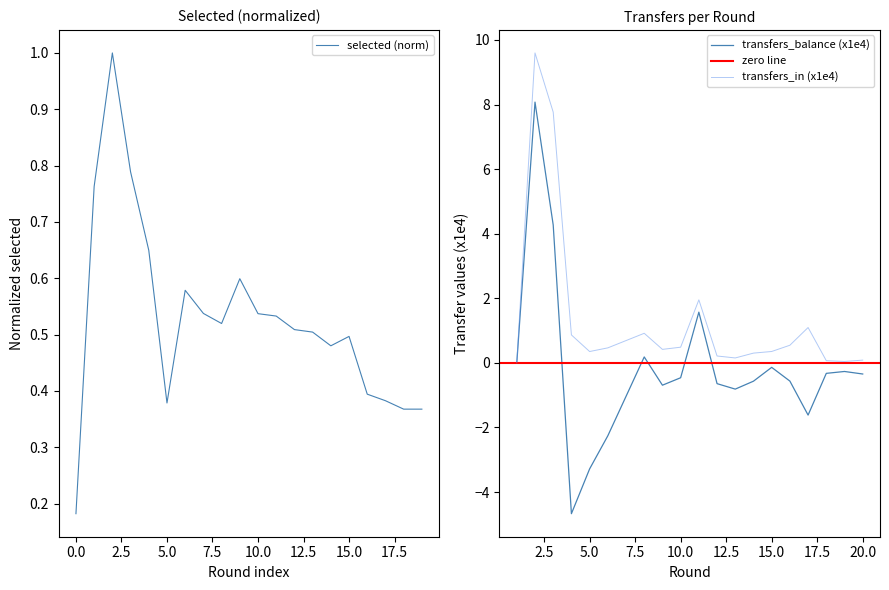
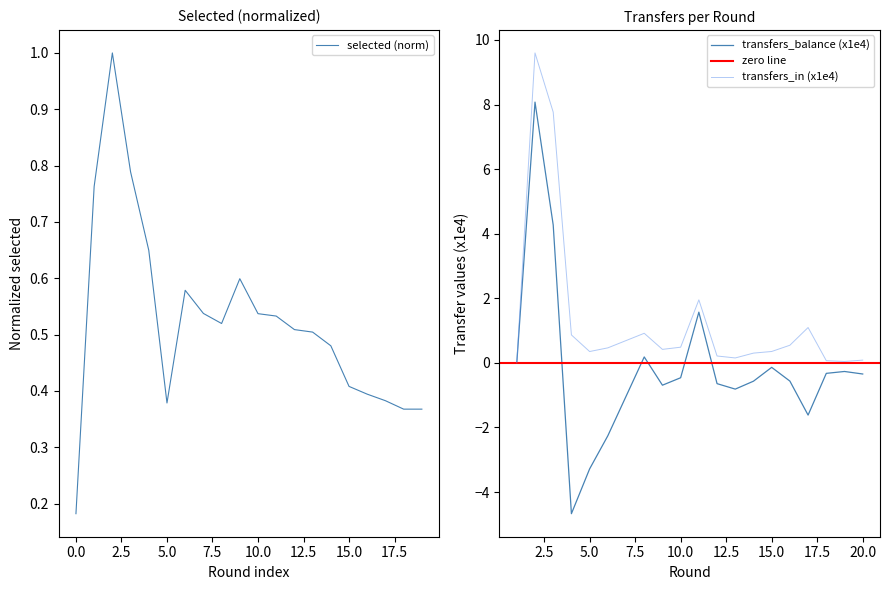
Selected (normalized), 15.0: 0.50 -> 0.41
